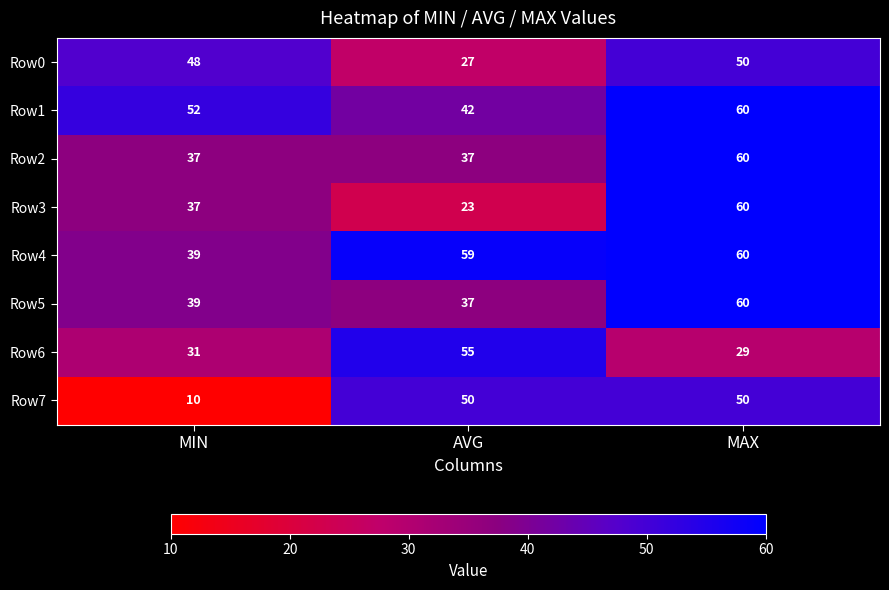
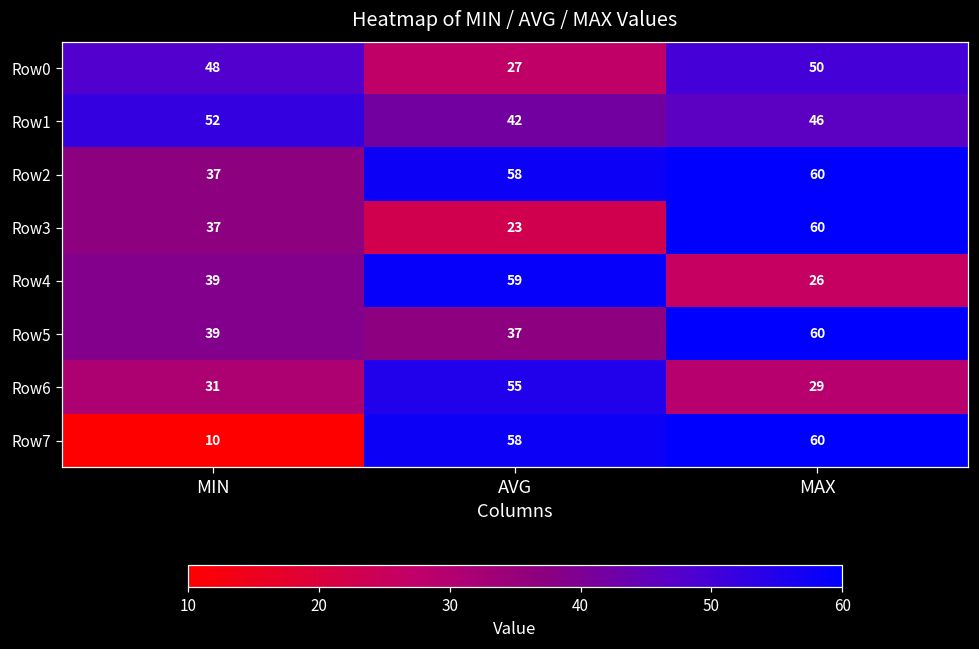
Row1, MAX: 60 -> 46
Row2, AVG: 37 -> 58
Row4, MAX: 60 -> 26
Row7, AVG: 50 -> 58
Row7, MAX: 50 -> 60
